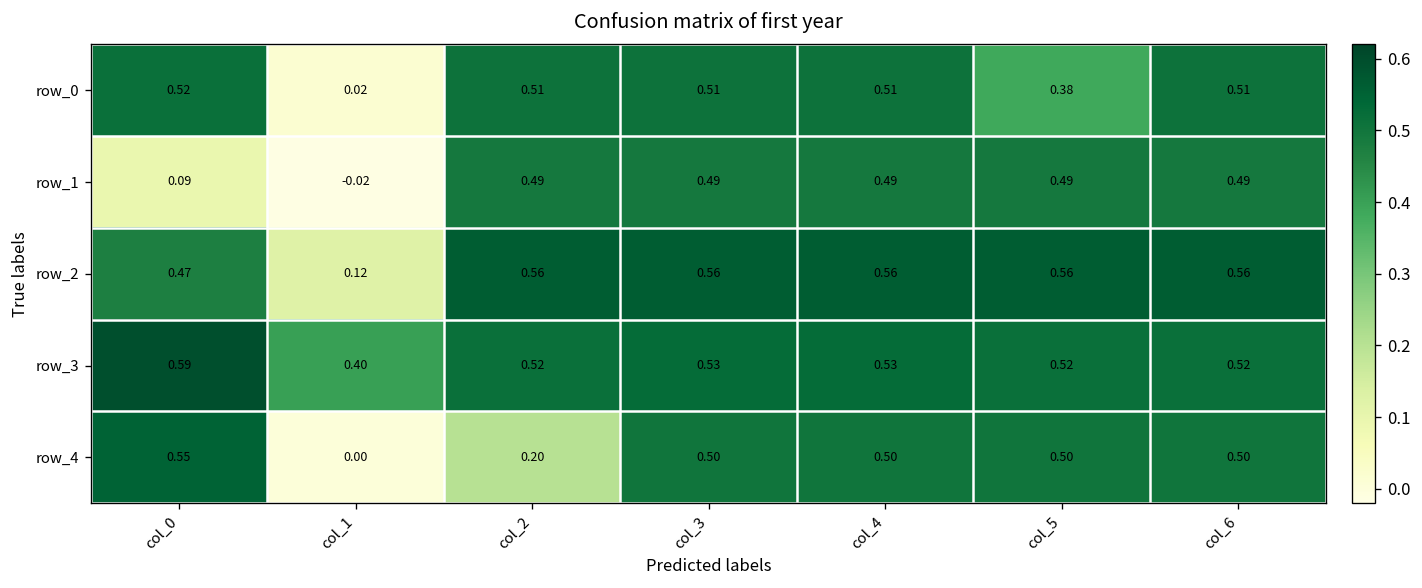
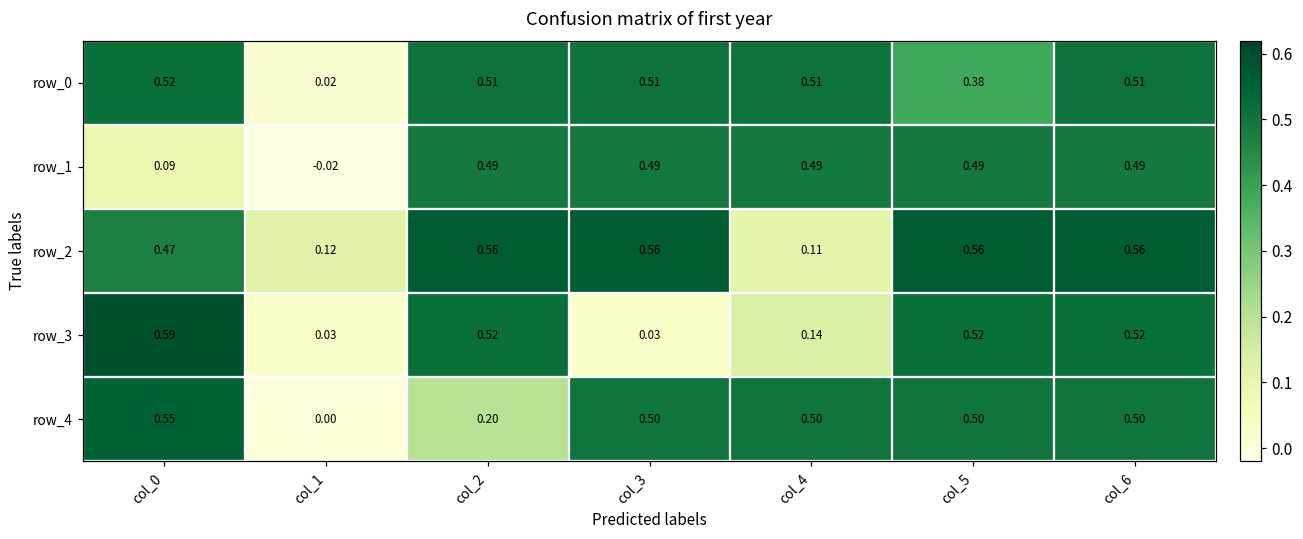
row_2, col_4: 0.56 -> 0.11
row_3, col_1: 0.40 -> 0.03
row_3, col_3: 0.53 -> 0.03
row_3, col_4: 0.53 -> 0.14
